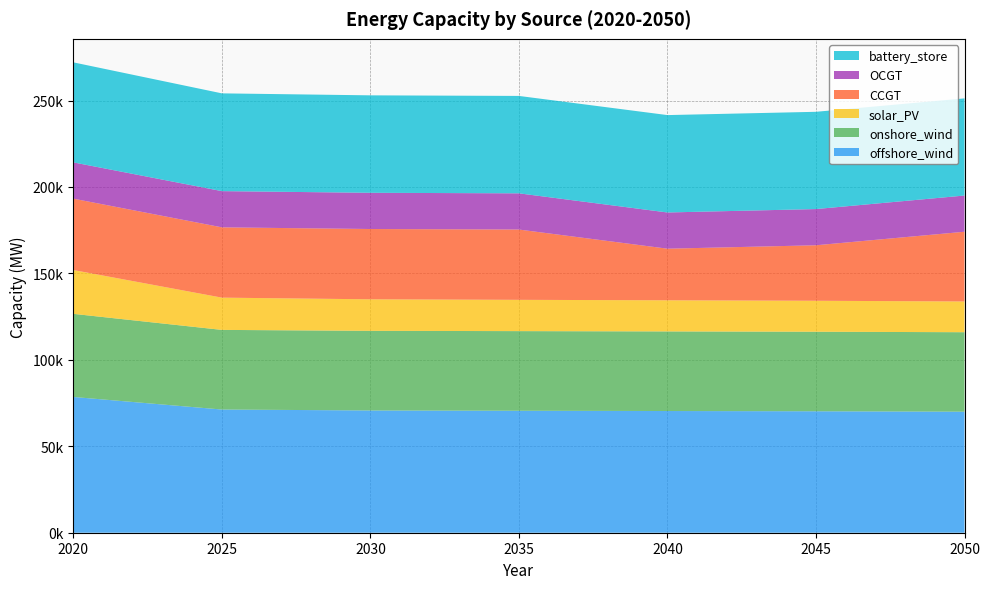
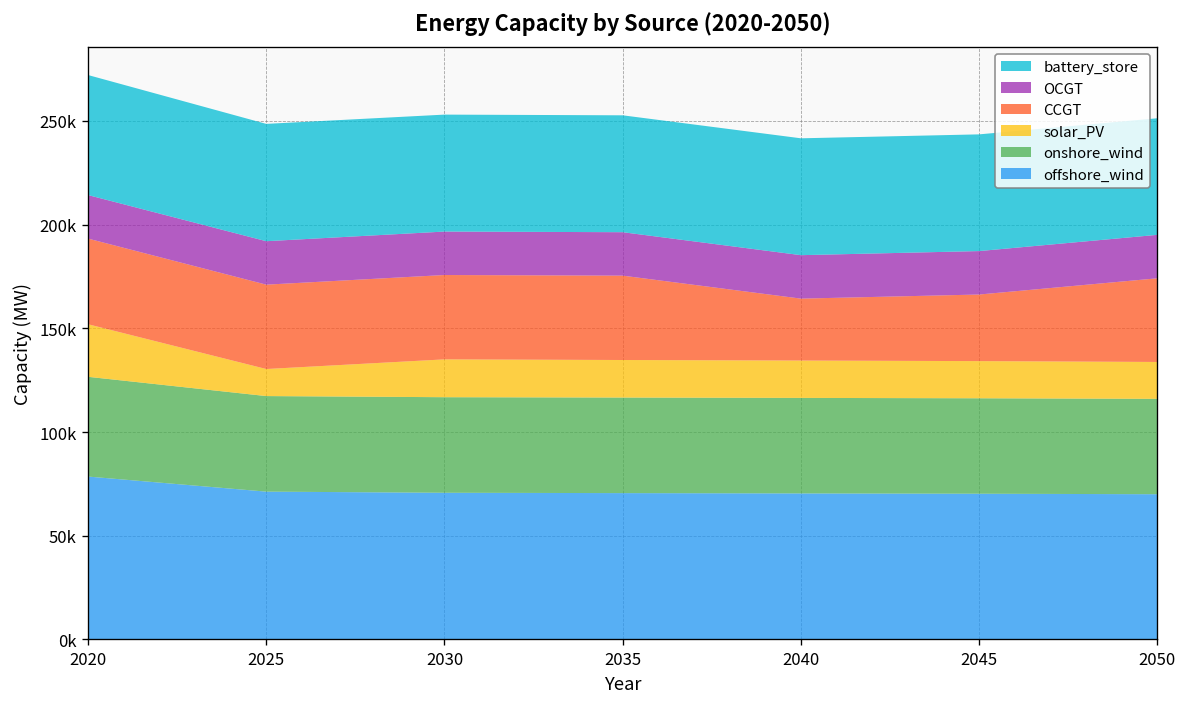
solar_PV, 2025: 19000 -> 13000
